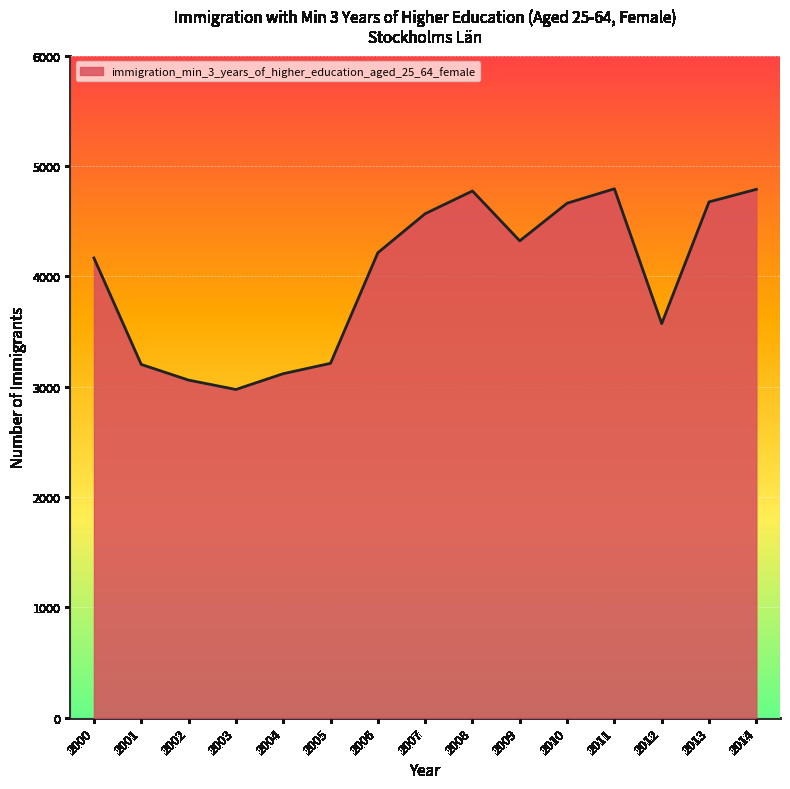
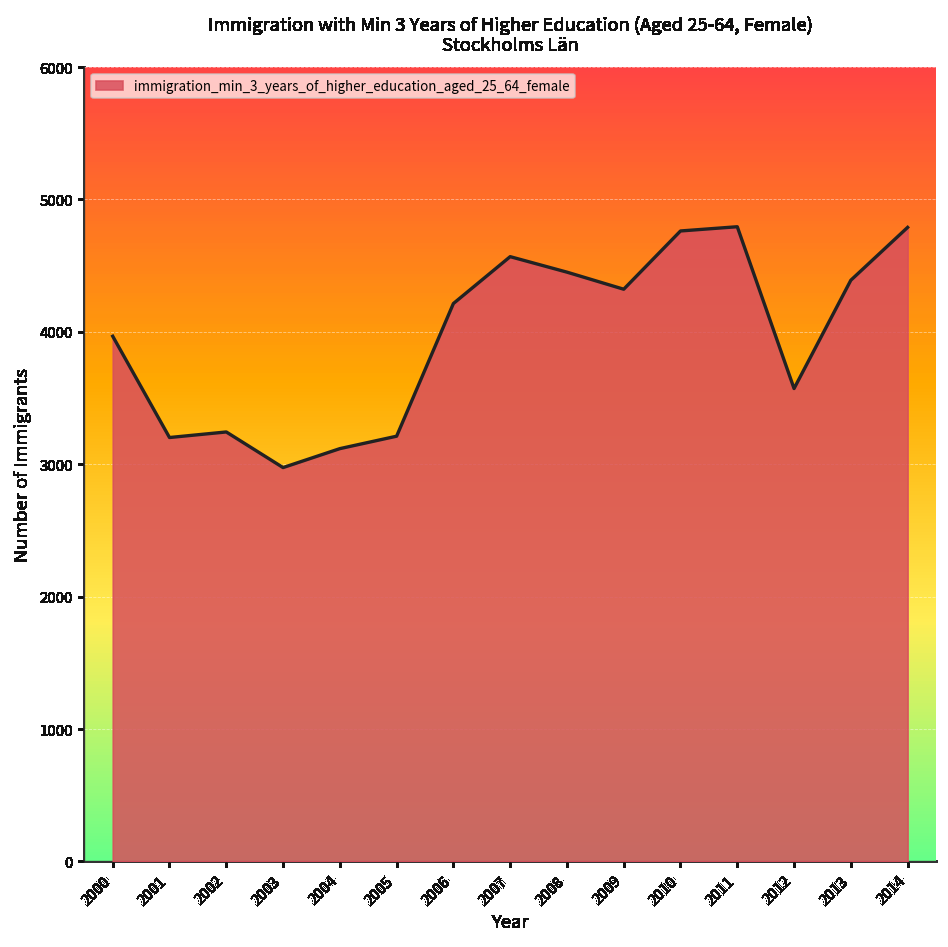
2000: 4170 -> 3970
2002: 3060 -> 3240
2008: 4770 -> 4450
2010: 4660 -> 4760
2013: 4680 -> 4390
